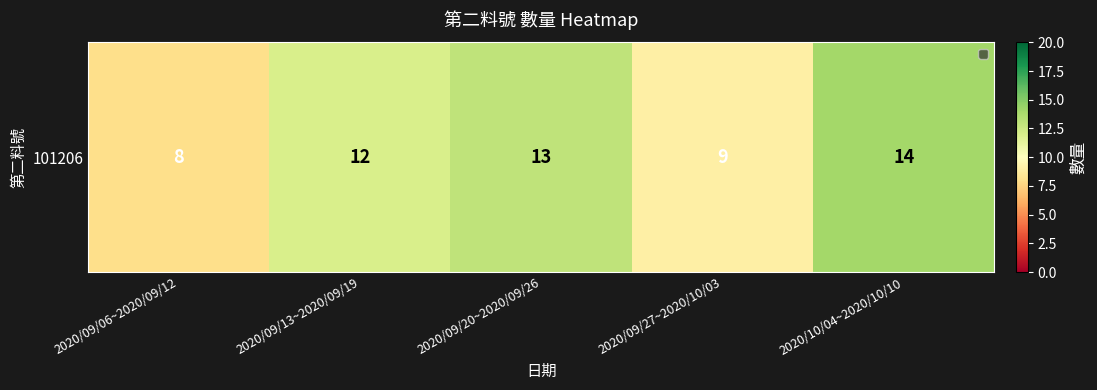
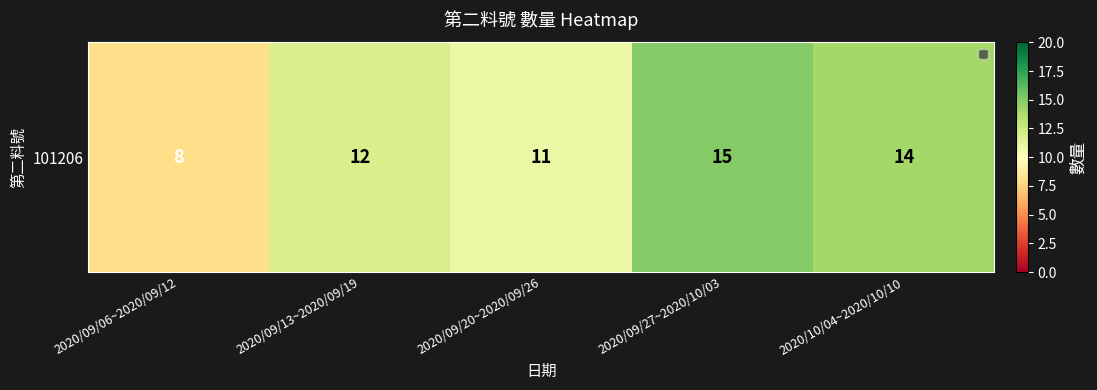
101206, 2020/09/20~2020/09/26: 13 -> 11
101206, 2020/09/27~2020/10/03: 9 -> 15
